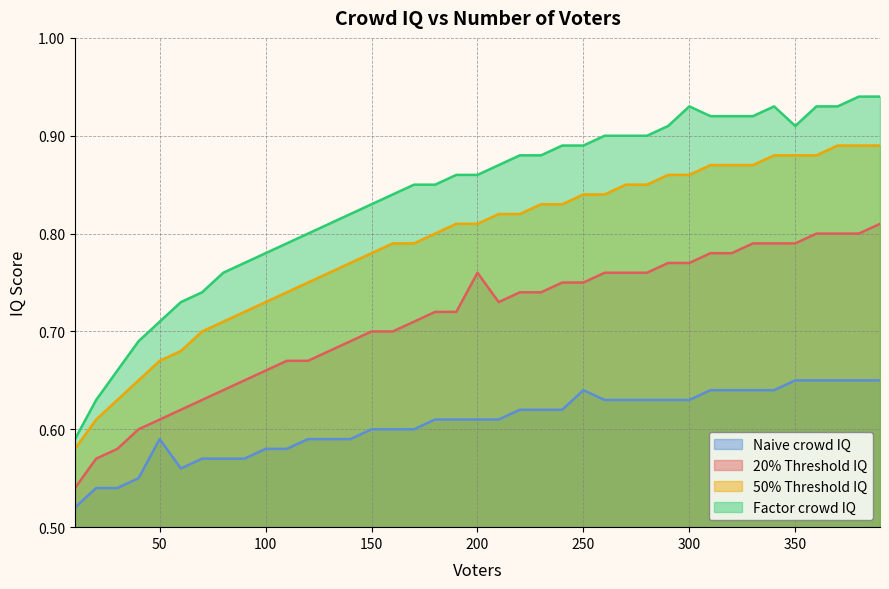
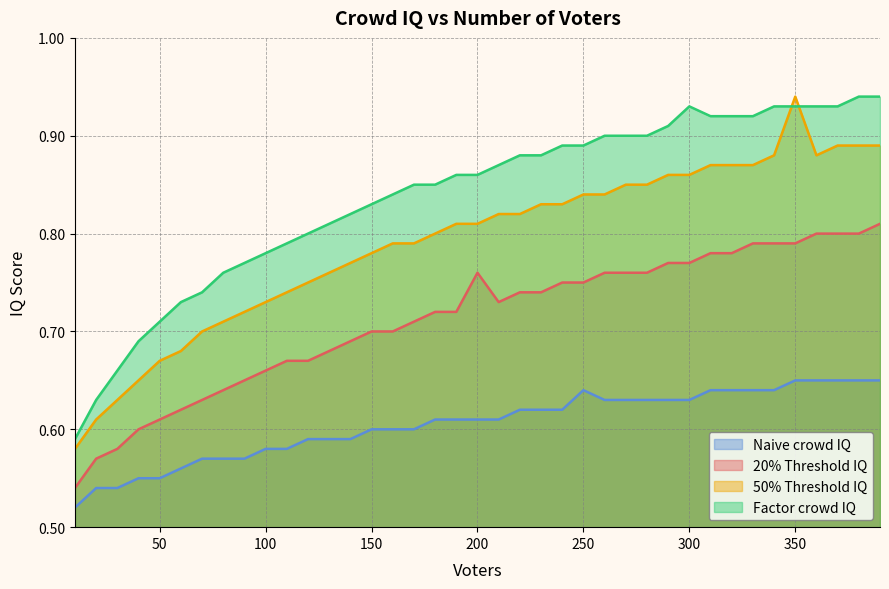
Naive crowd IQ, 50: 0.59 -> 0.55
50% Threshold IQ, 350: 0.88 -> 0.94
Factor crowd IQ, 350: 0.91 -> 0.93
